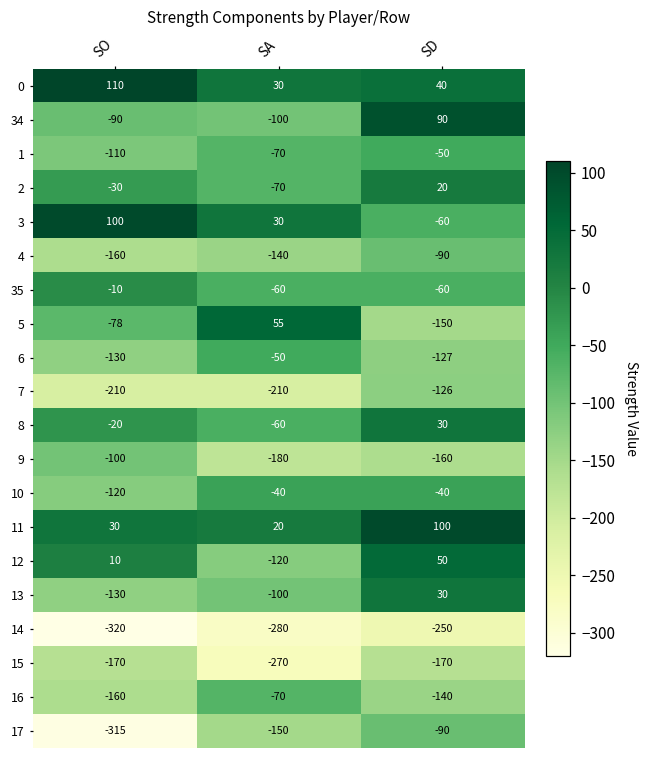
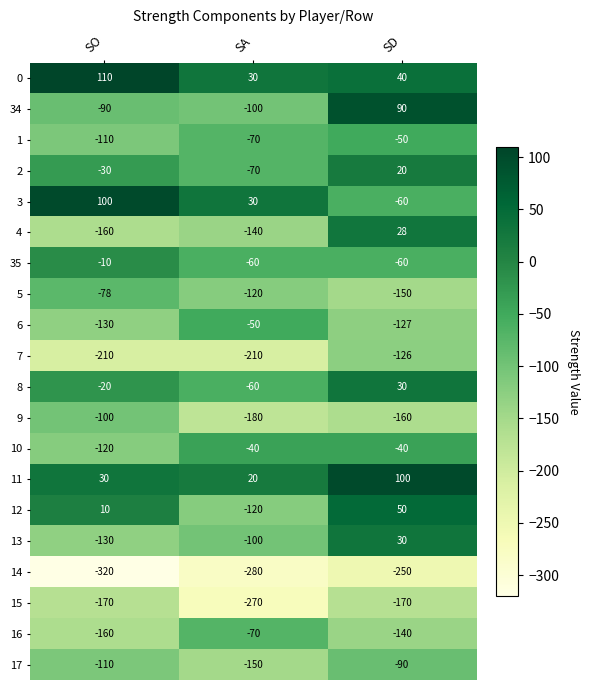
4, SD: -90 -> 28
5, SA: 55 -> -120
17, SO: -315 -> -110
